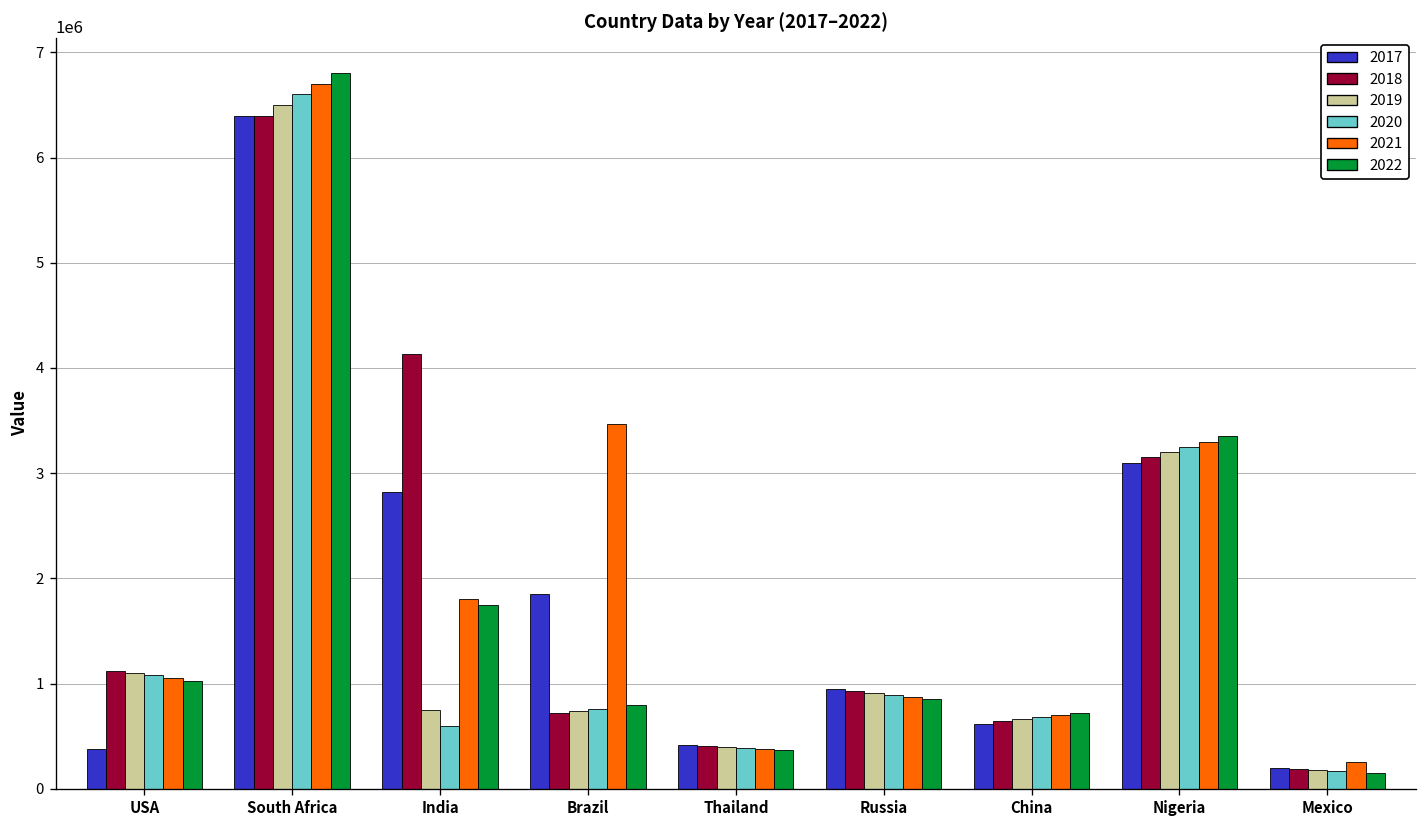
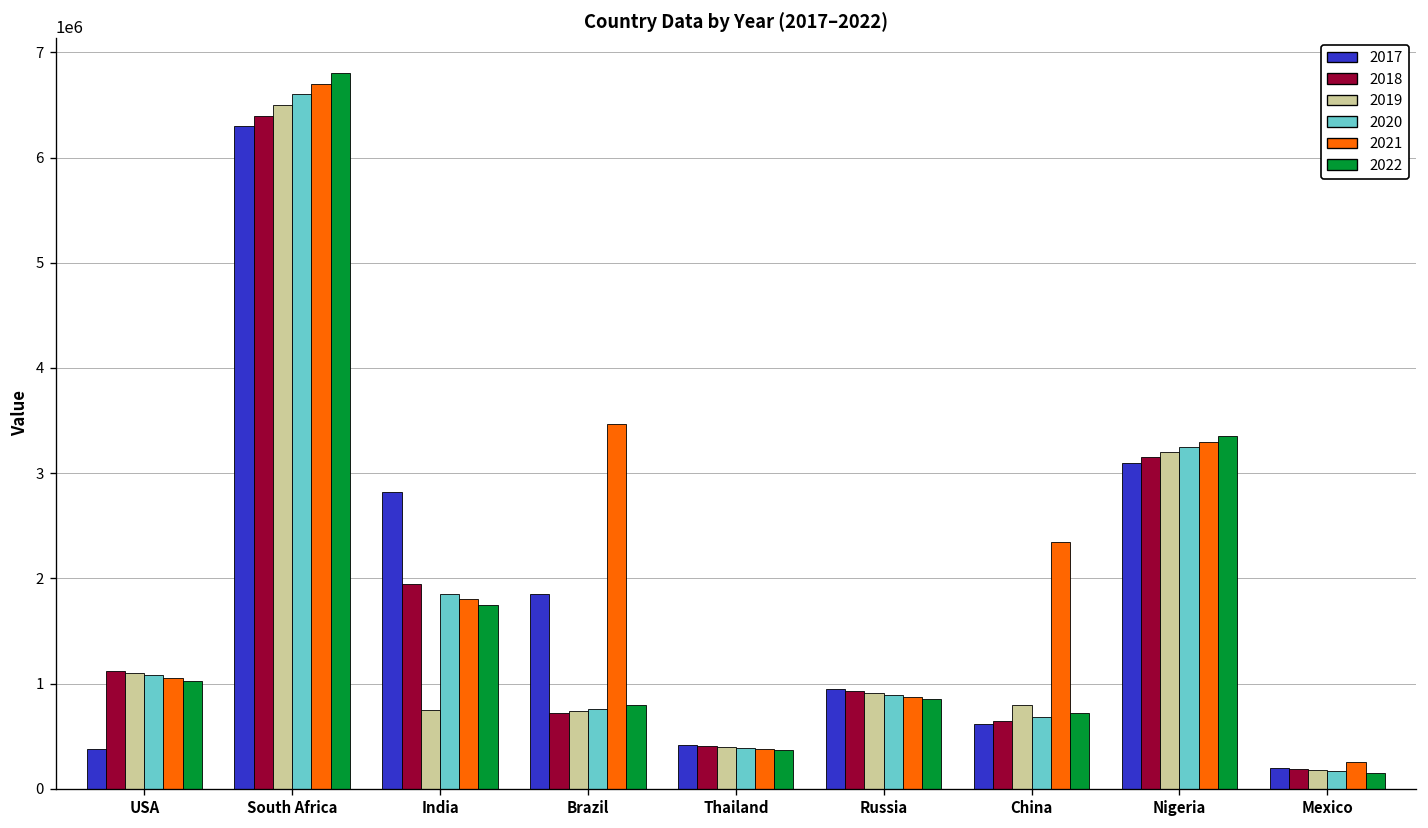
2017, South Africa: 6400000 -> 6300000
2018, India: 4100000 -> 2000000
2020, India: 600000 -> 1900000
2019, China: 700000 -> 800000
2021, China: 700000 -> 2300000
